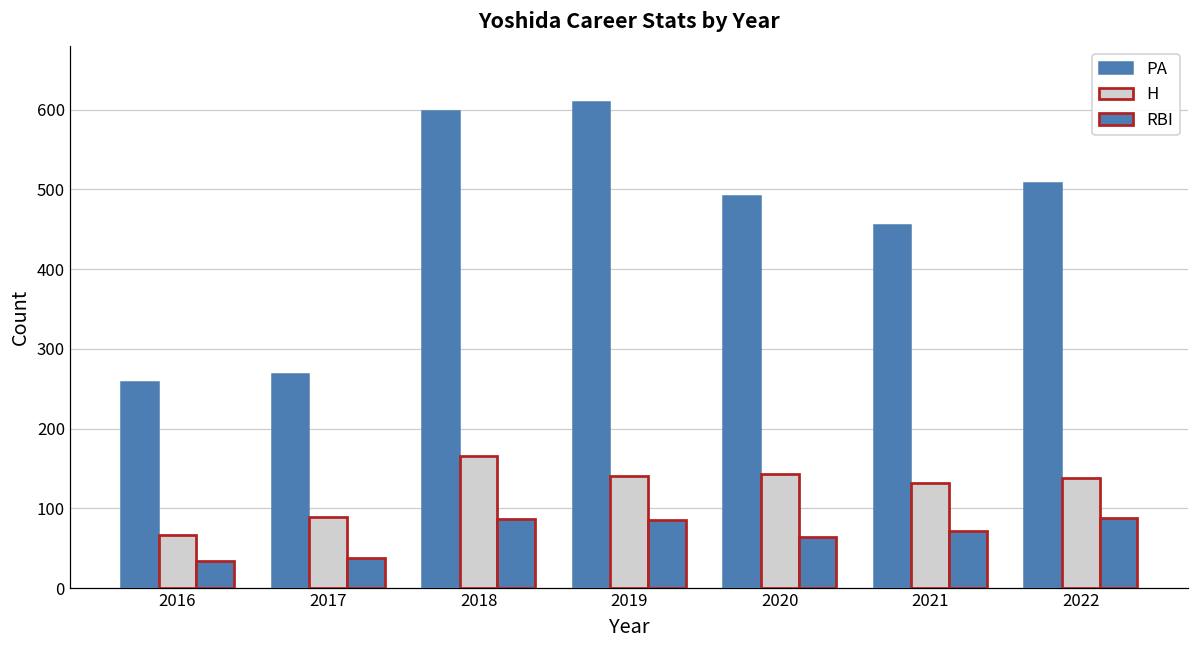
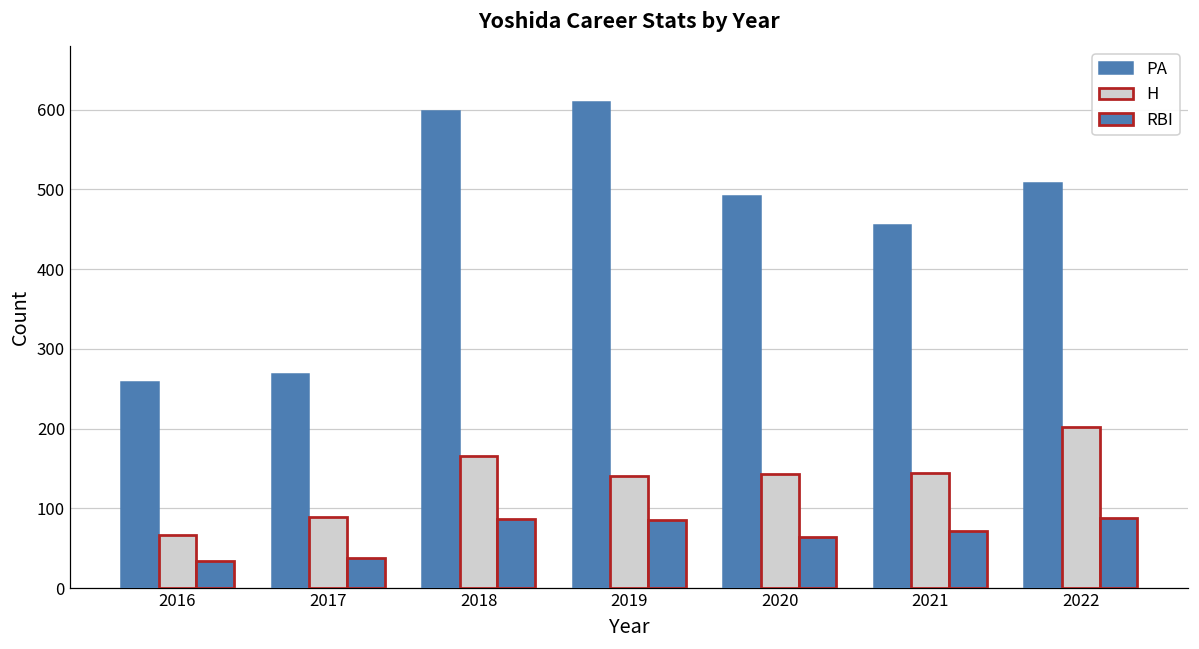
H, 2021: 130 -> 140
H, 2022: 140 -> 200
